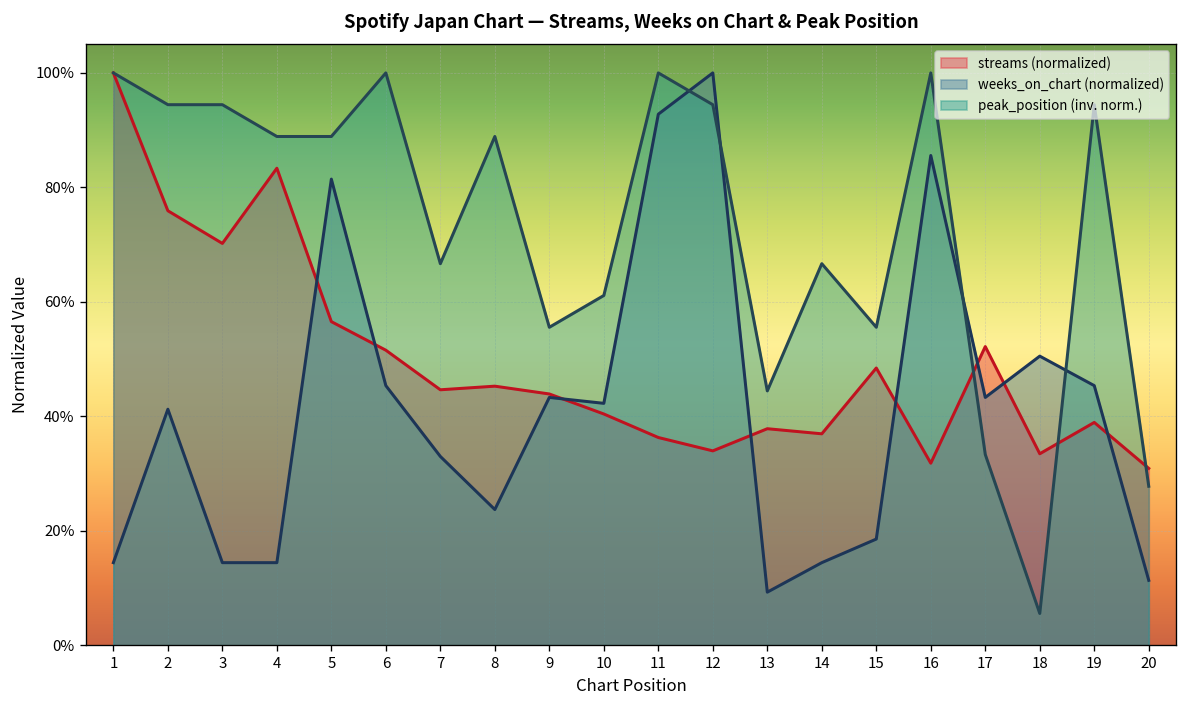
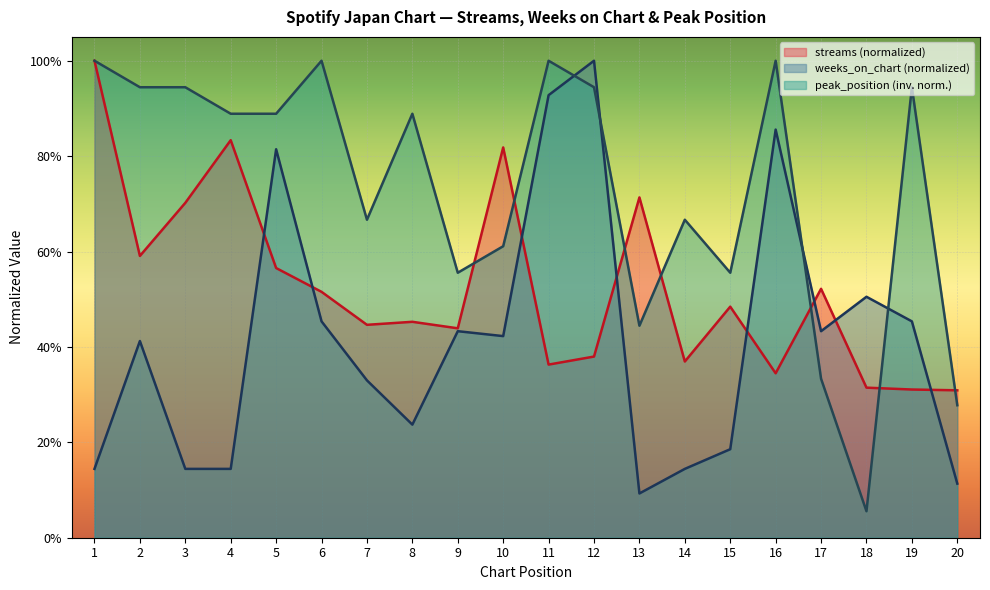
streams (normalized), 2: 76% -> 59%
streams (normalized), 10: 40% -> 82%
streams (normalized), 12: 34% -> 38%
streams (normalized), 13: 38% -> 71%
streams (normalized), 16: 32% -> 34%
streams (normalized), 18: 33% -> 31%
streams (normalized), 19: 39% -> 31%
